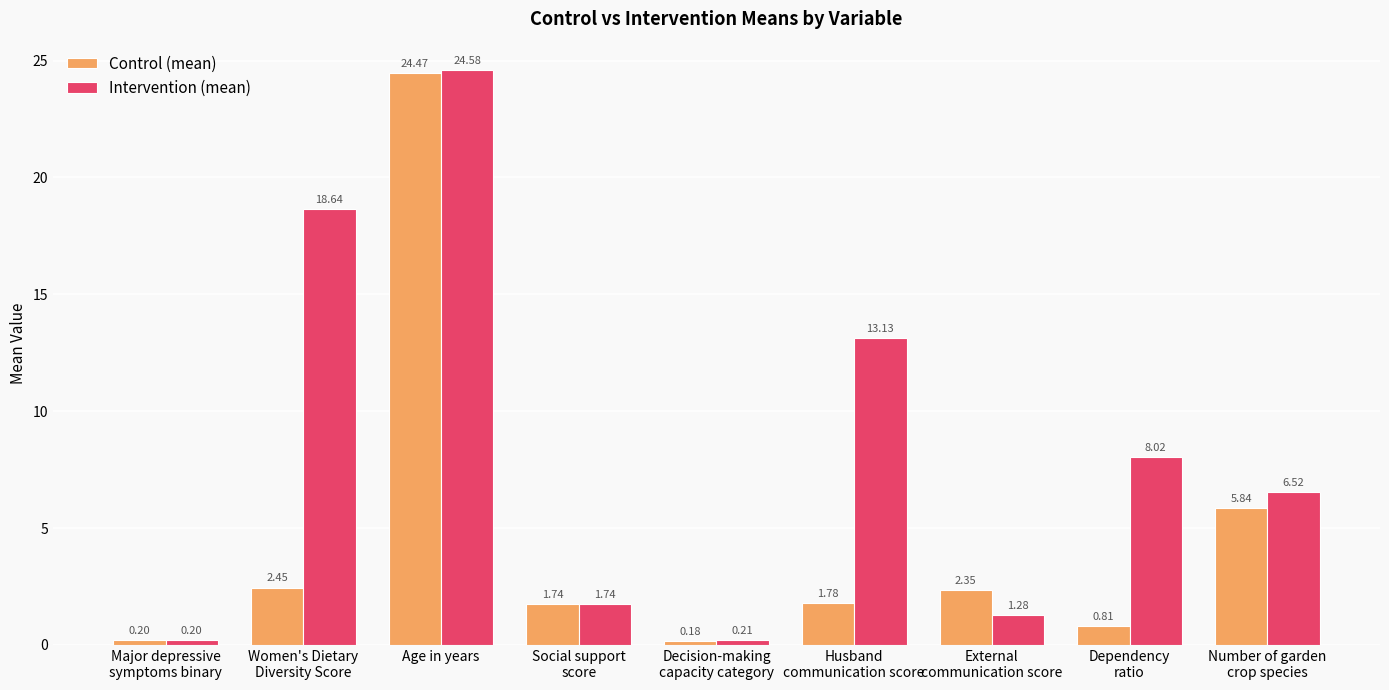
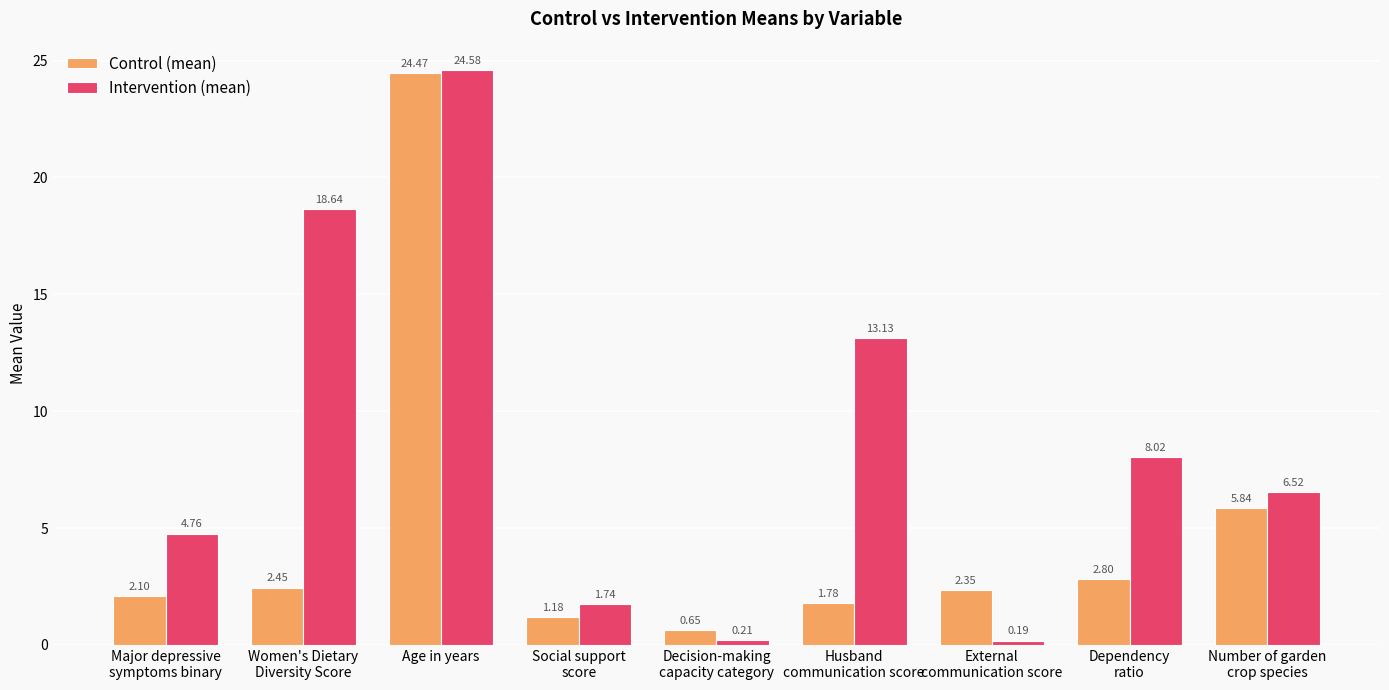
Control (mean), Major depressive symptoms binary: 0.20 -> 2.10
Intervention (mean), Major depressive symptoms binary: 0.20 -> 4.76
Control (mean), Social support score: 1.74 -> 1.18
Control (mean), Decision-making capacity category: 0.18 -> 0.65
Intervention (mean), External communication score: 1.28 -> 0.19
Control (mean), Dependency ratio: 0.81 -> 2.80
